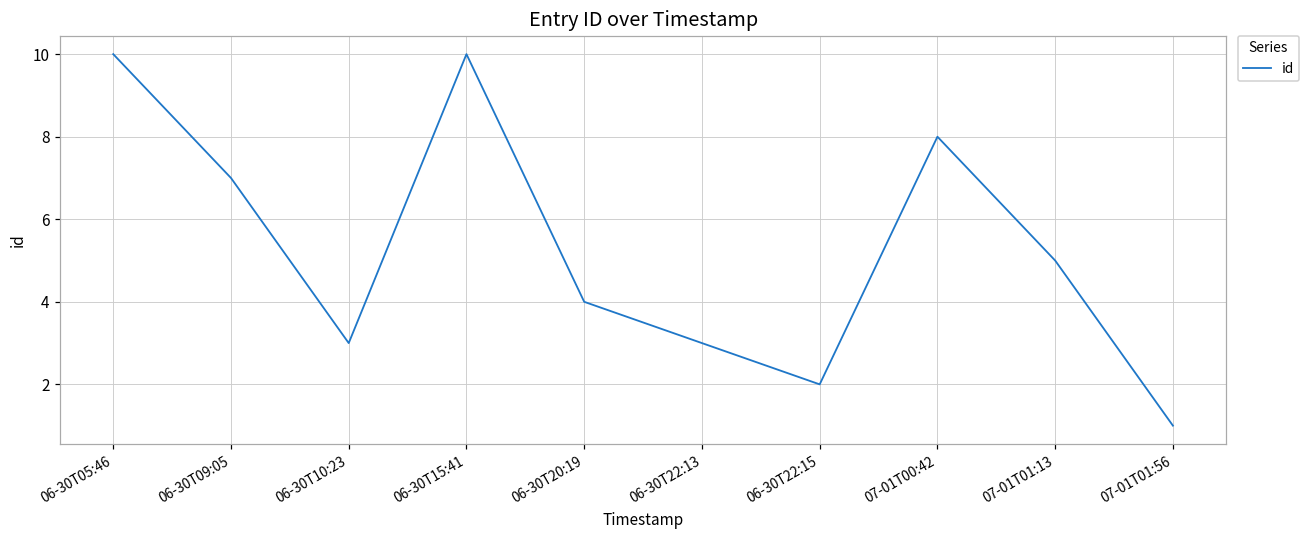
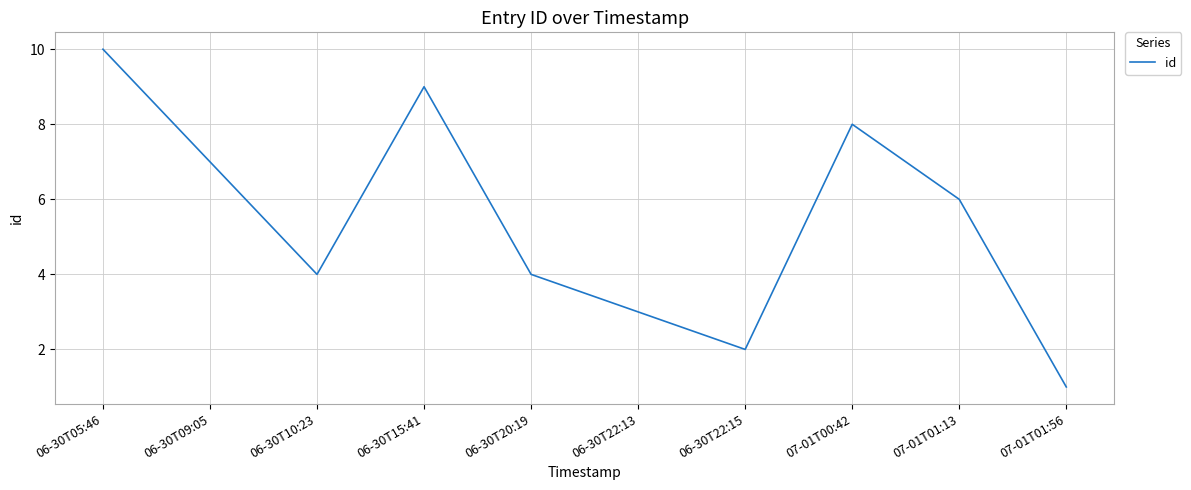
06-30T10:23: 3 -> 4
06-30T15:41: 10 -> 9
07-01T01:13: 5 -> 6
